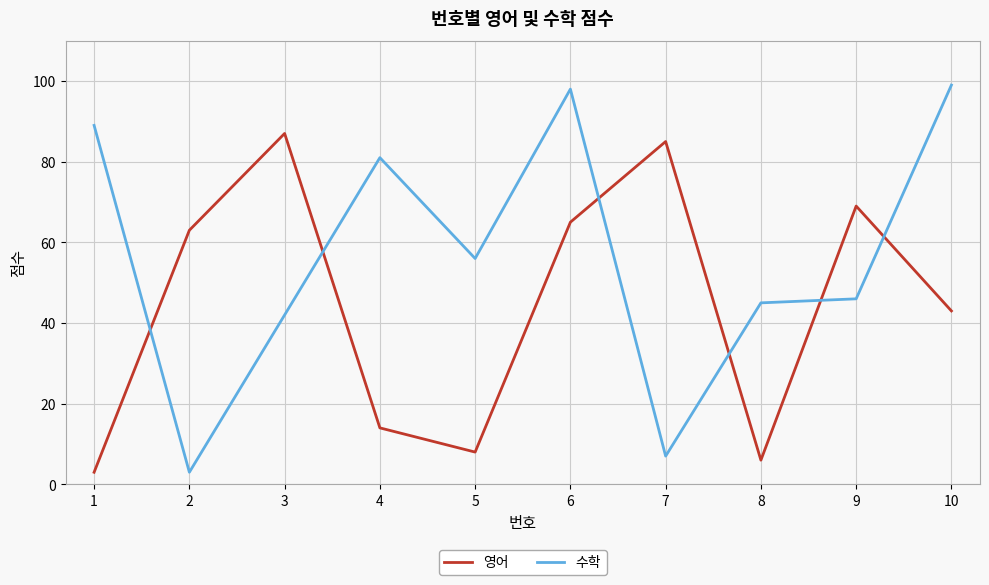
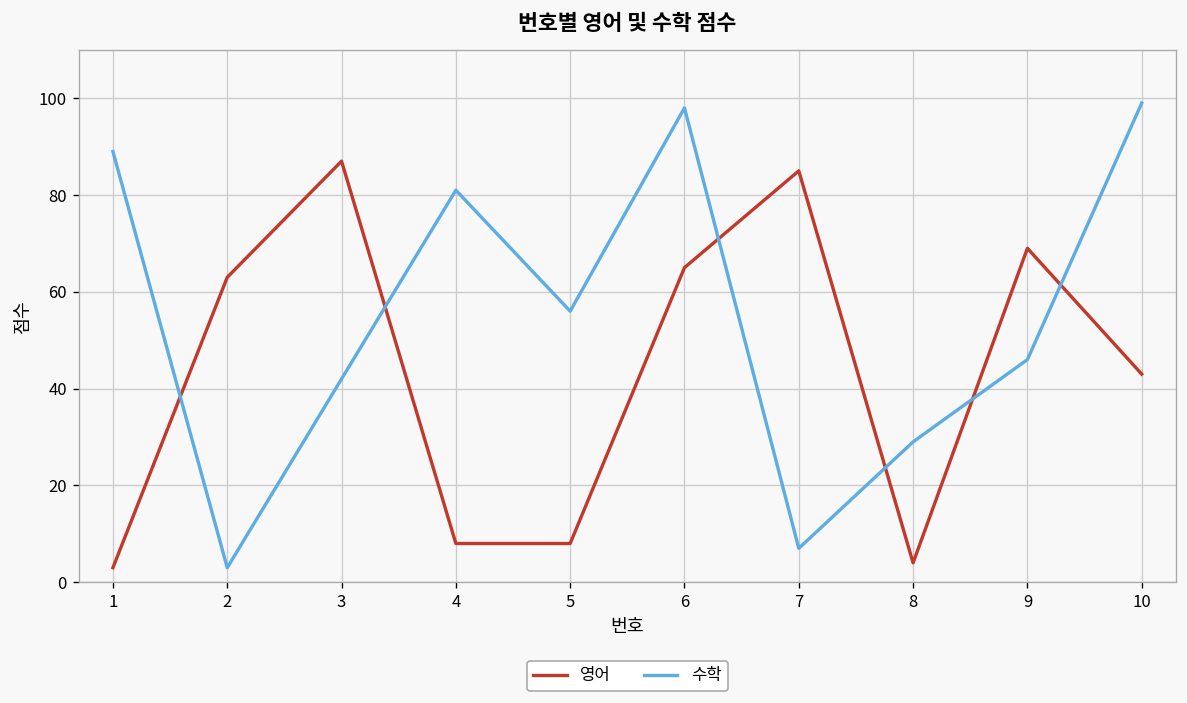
영어, 4: 14 -> 8
영어, 8: 6 -> 4
수학, 8: 45 -> 29
